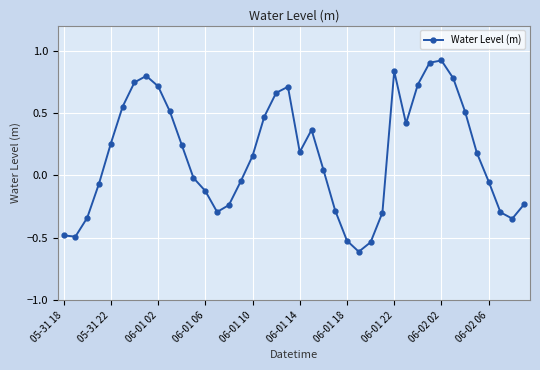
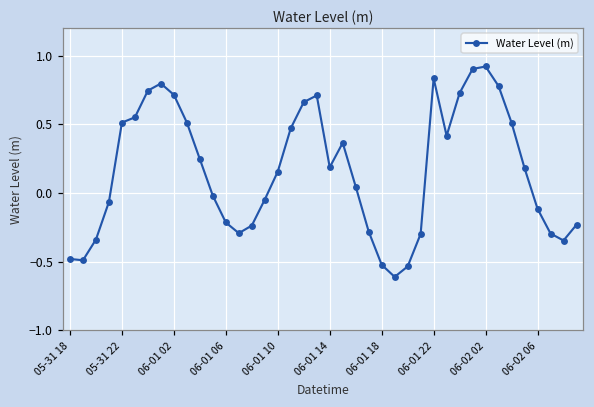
05-31 22: 0.26 -> 0.51
06-01 06: -0.12 -> -0.21
06-02 06: -0.05 -> -0.11
